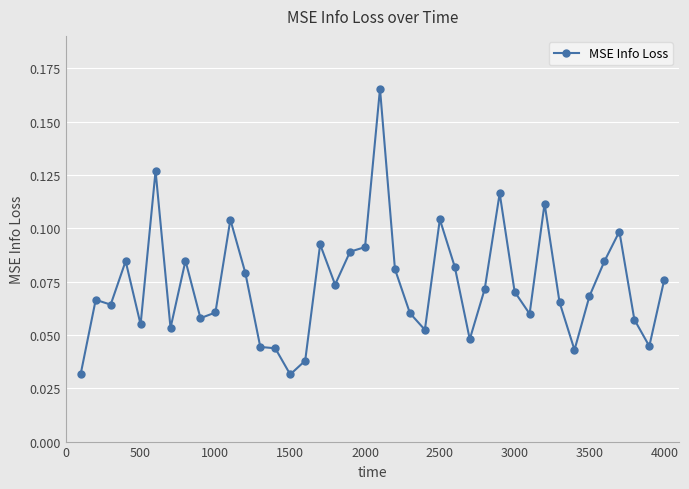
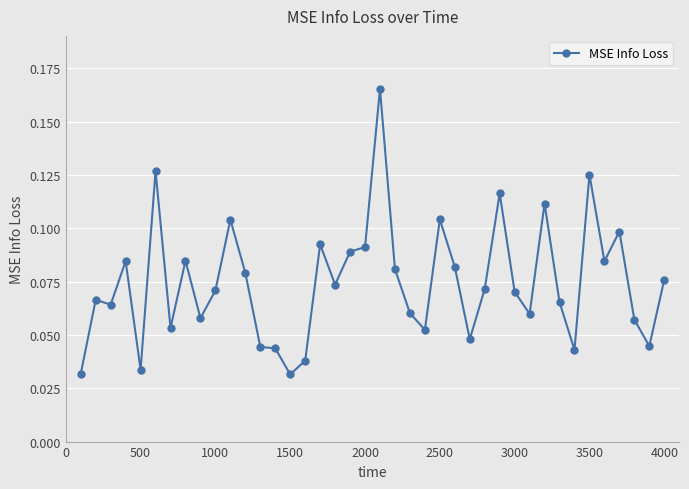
500: 0.055 -> 0.034
1000: 0.060 -> 0.071
3500: 0.068 -> 0.125
